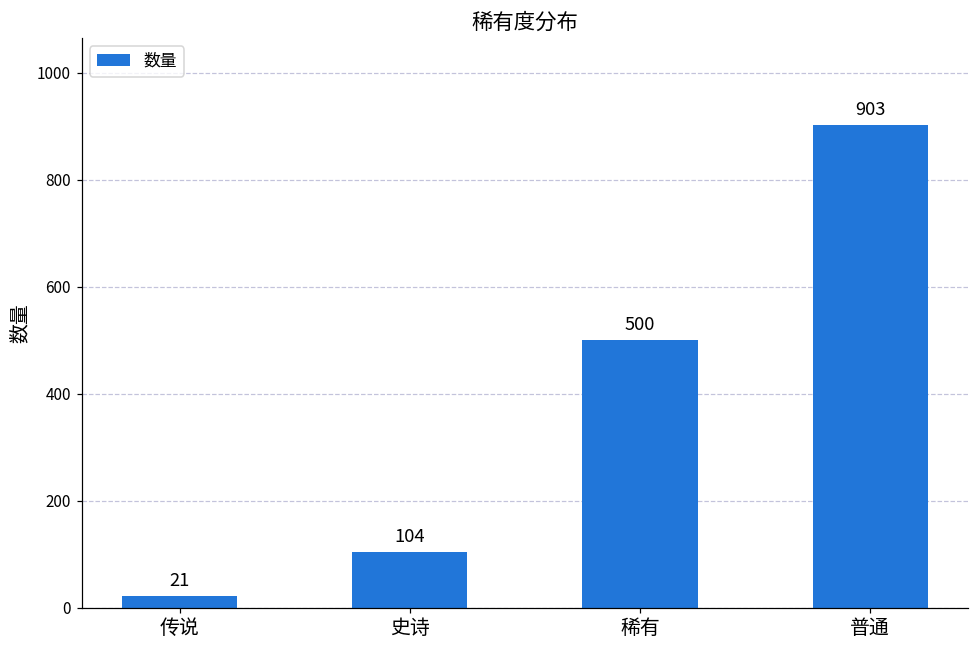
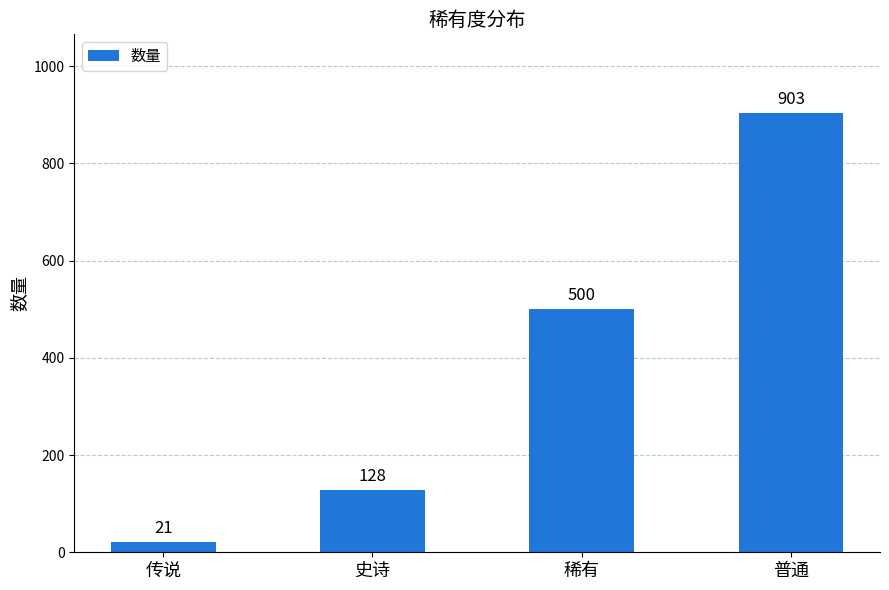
史诗: 104 -> 128
